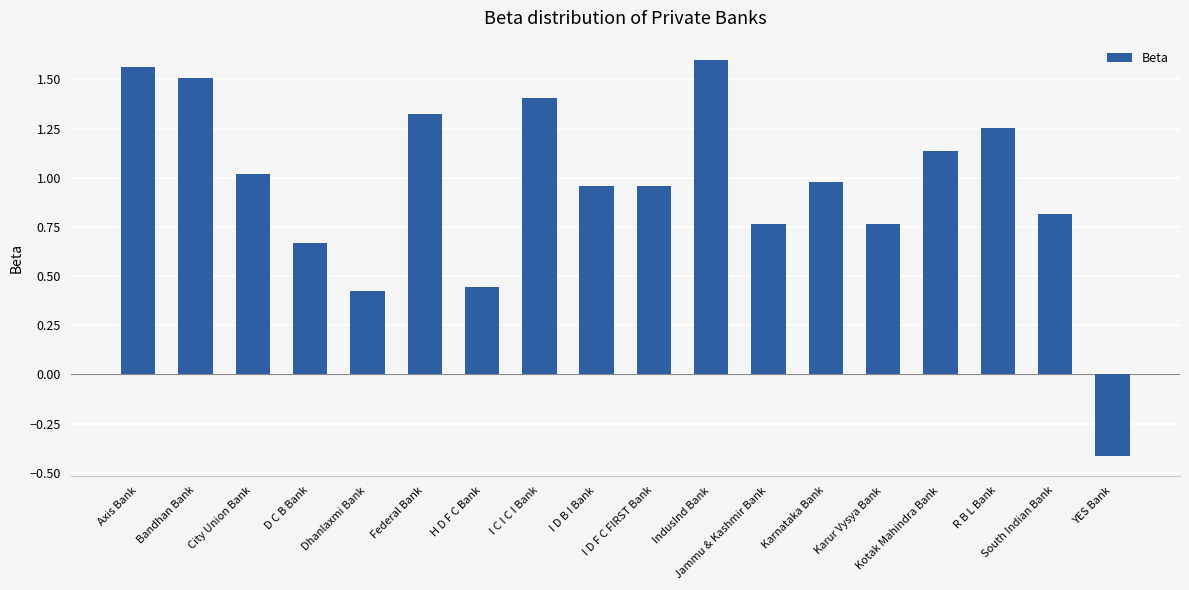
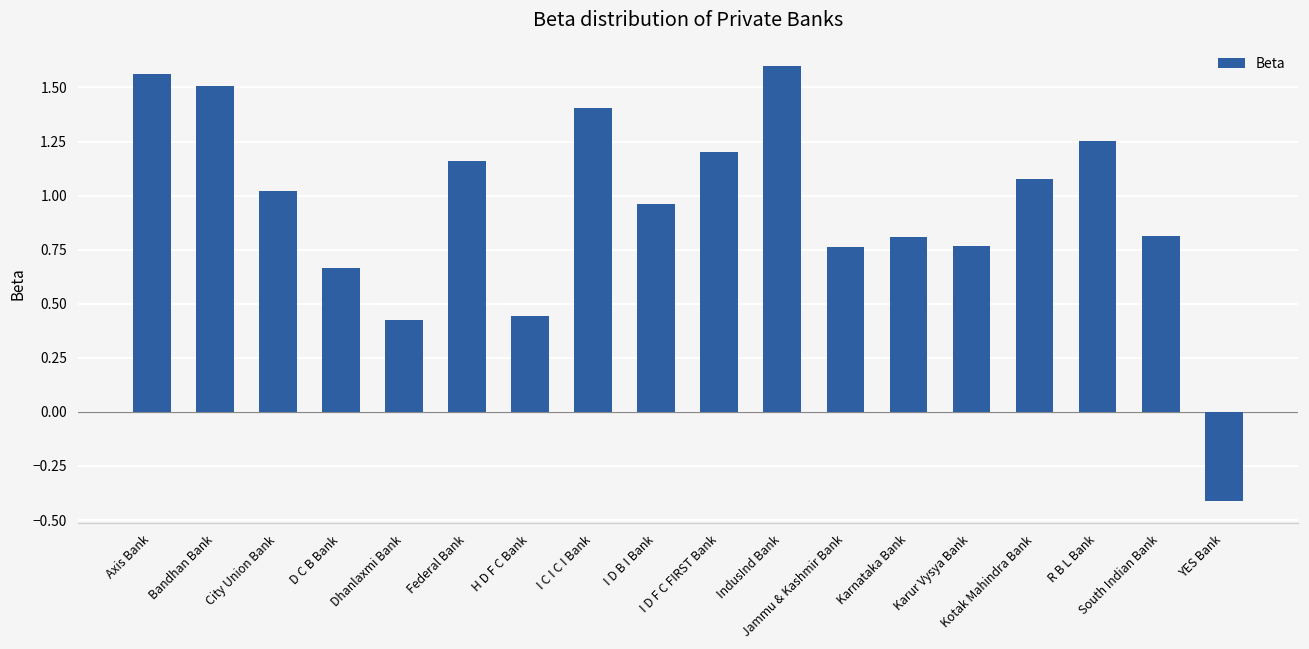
Federal Bank: 1.33 -> 1.16
I D F C FIRST Bank: 0.96 -> 1.20
Karnataka Bank: 0.98 -> 0.81
Kotak Mahindra Bank: 1.14 -> 1.08
